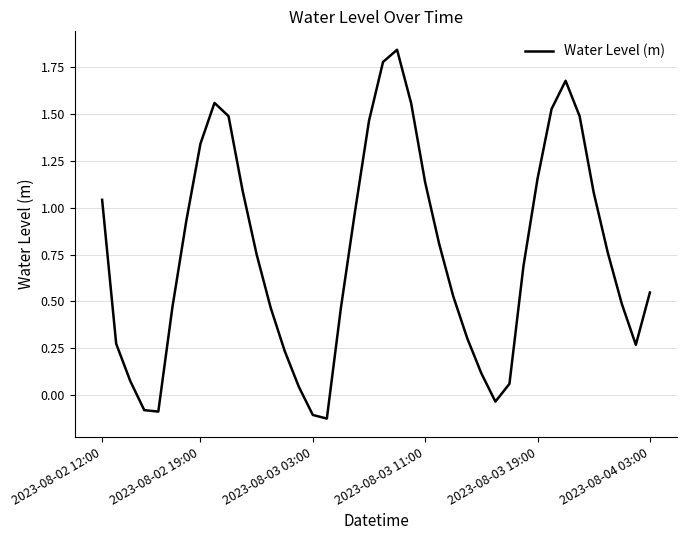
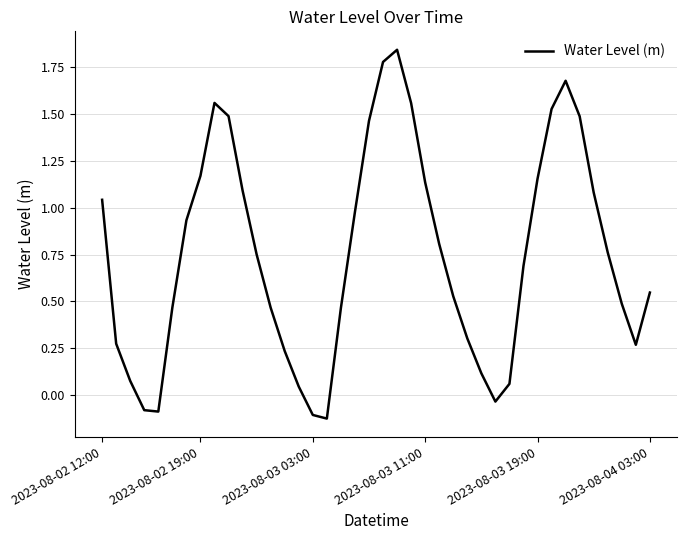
2023-08-02 19:00: 1.34 -> 1.17
